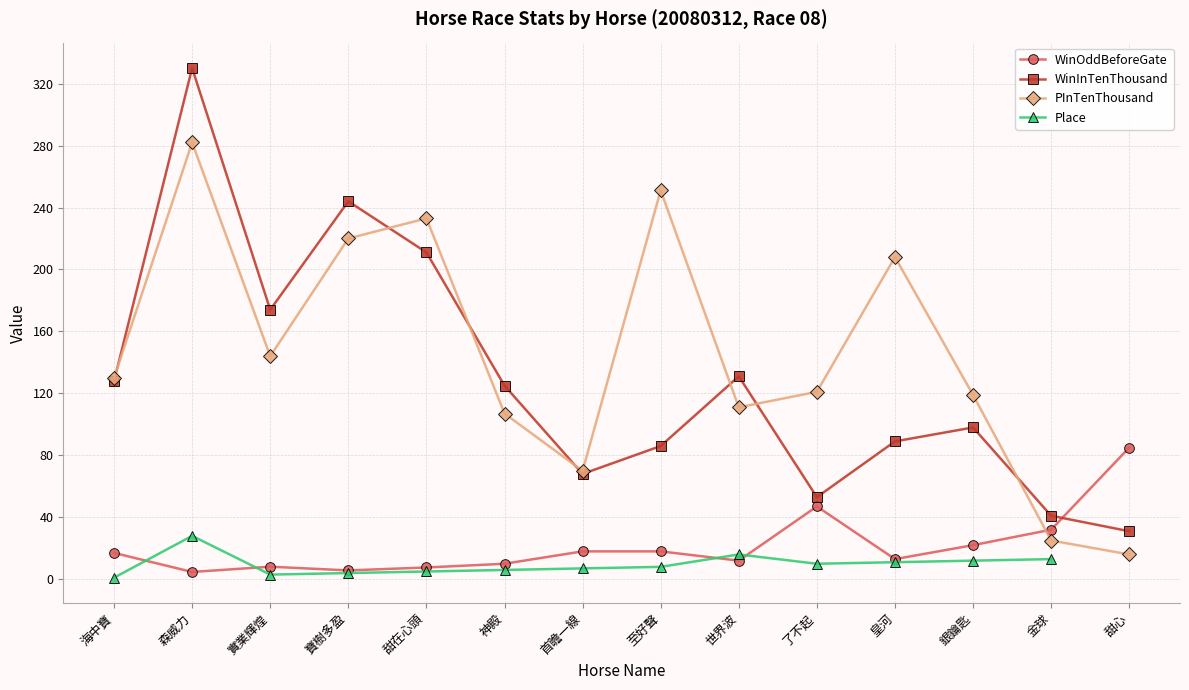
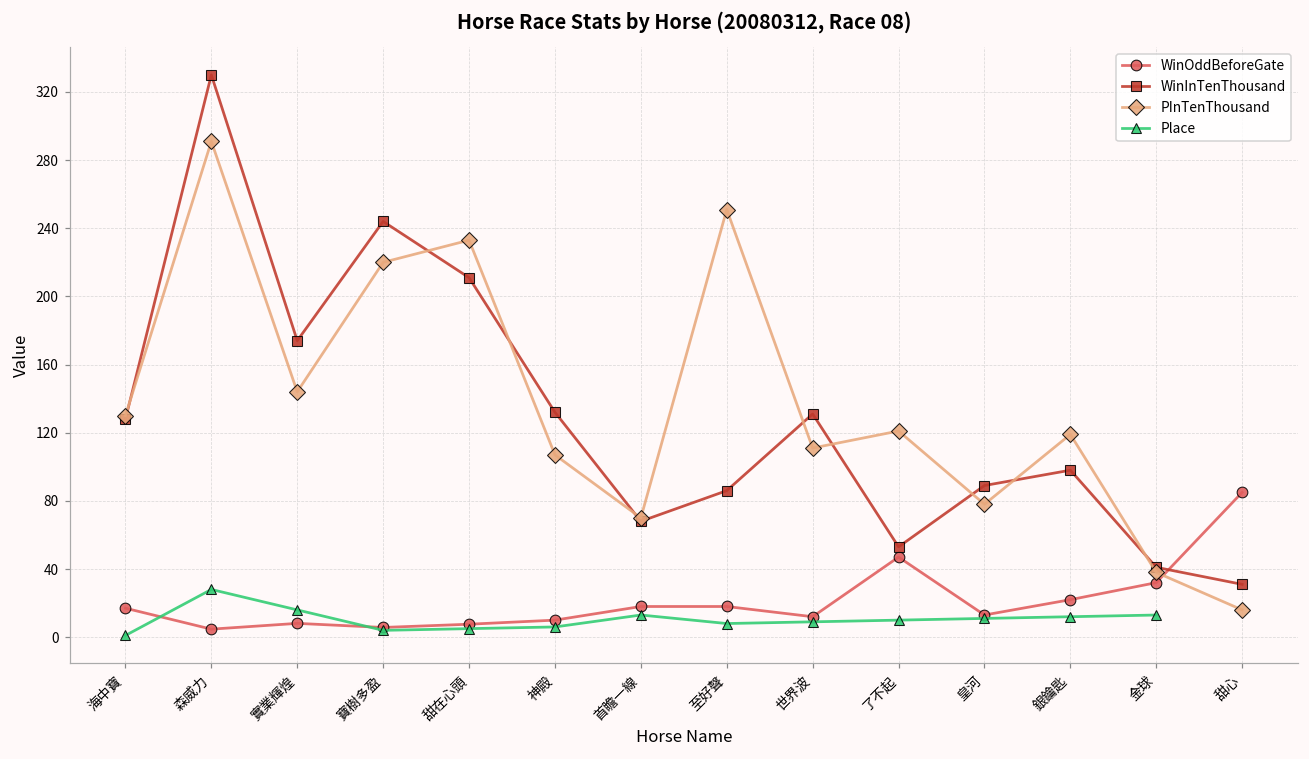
PInTenThousand, 森威力: 282 -> 291
Place, 實業輝煌: 3 -> 16
WinInTenThousand, 神殿: 125 -> 132
Place, 首瞻一線: 7 -> 13
Place, 世界波: 16 -> 9
PInTenThousand, 皇河: 208 -> 78
PInTenThousand, 金球: 25 -> 38
